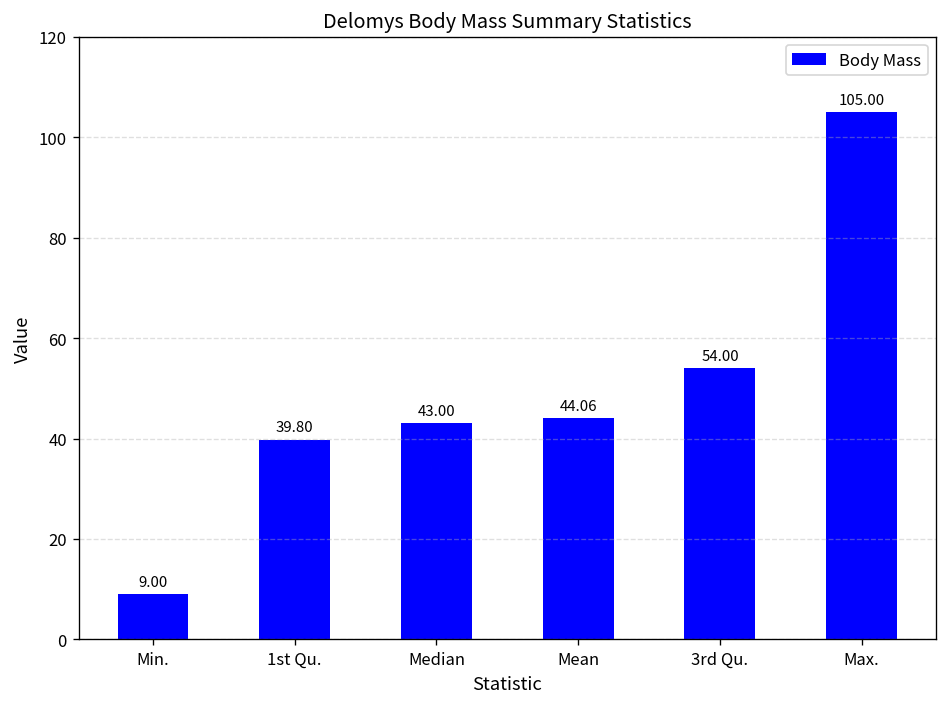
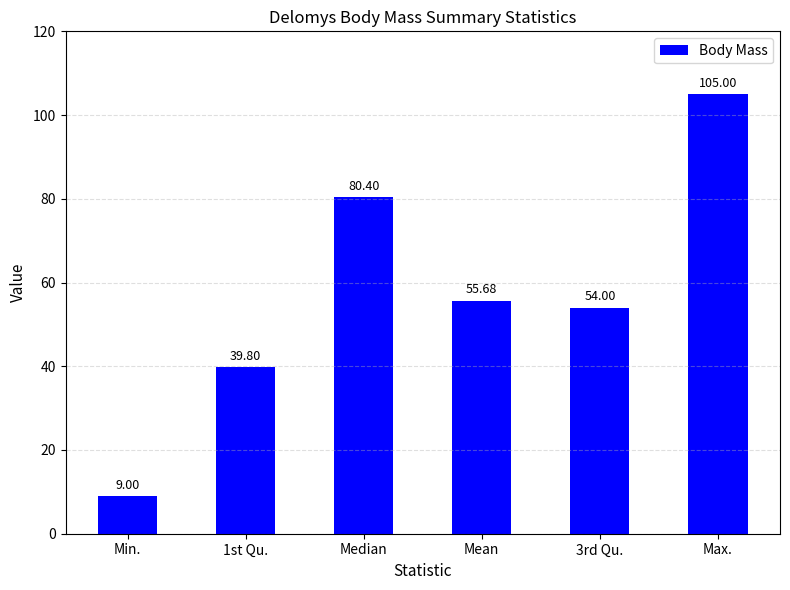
Median: 43.00 -> 80.40
Mean: 44.06 -> 55.68
